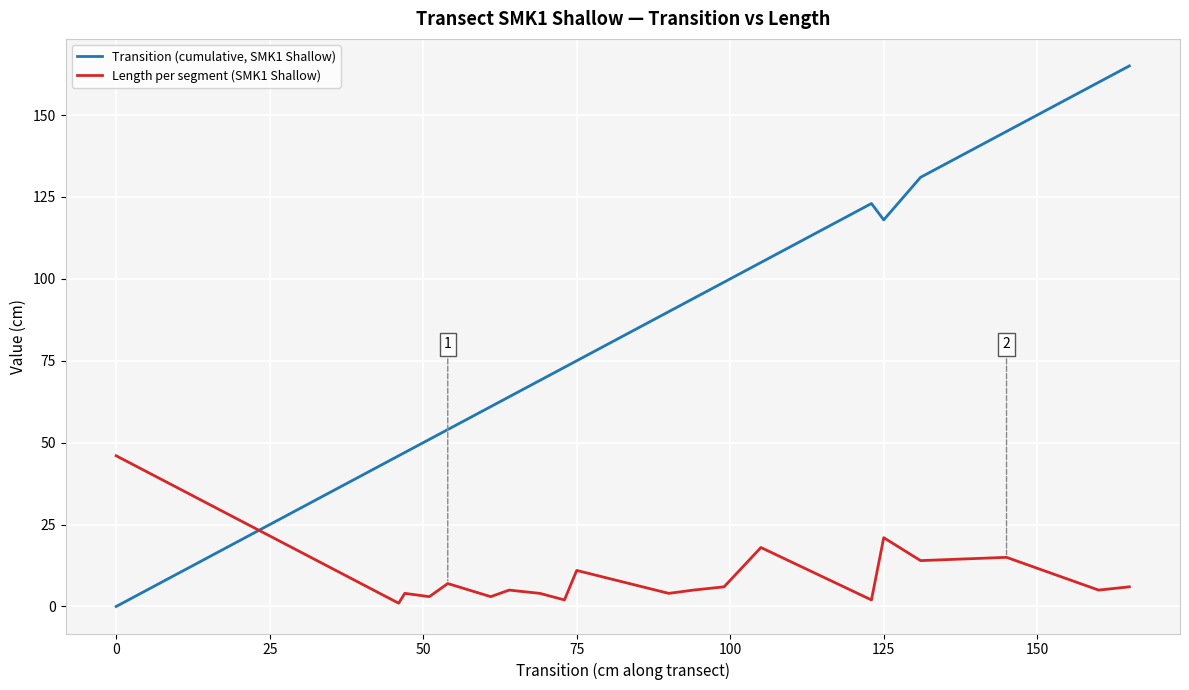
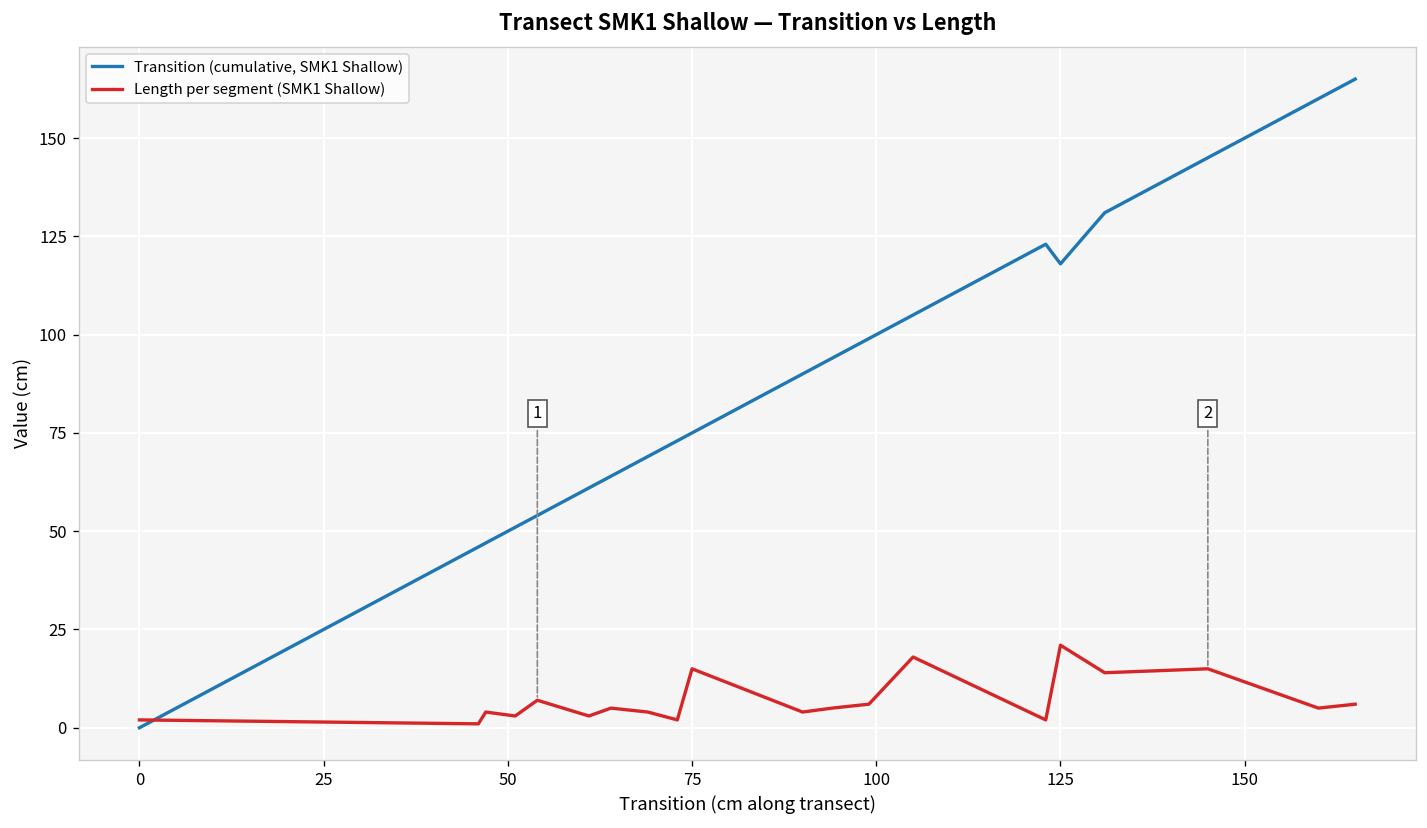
Length per segment (SMK1 Shallow), 0: 46 -> 2
Length per segment (SMK1 Shallow), 75: 11 -> 15
